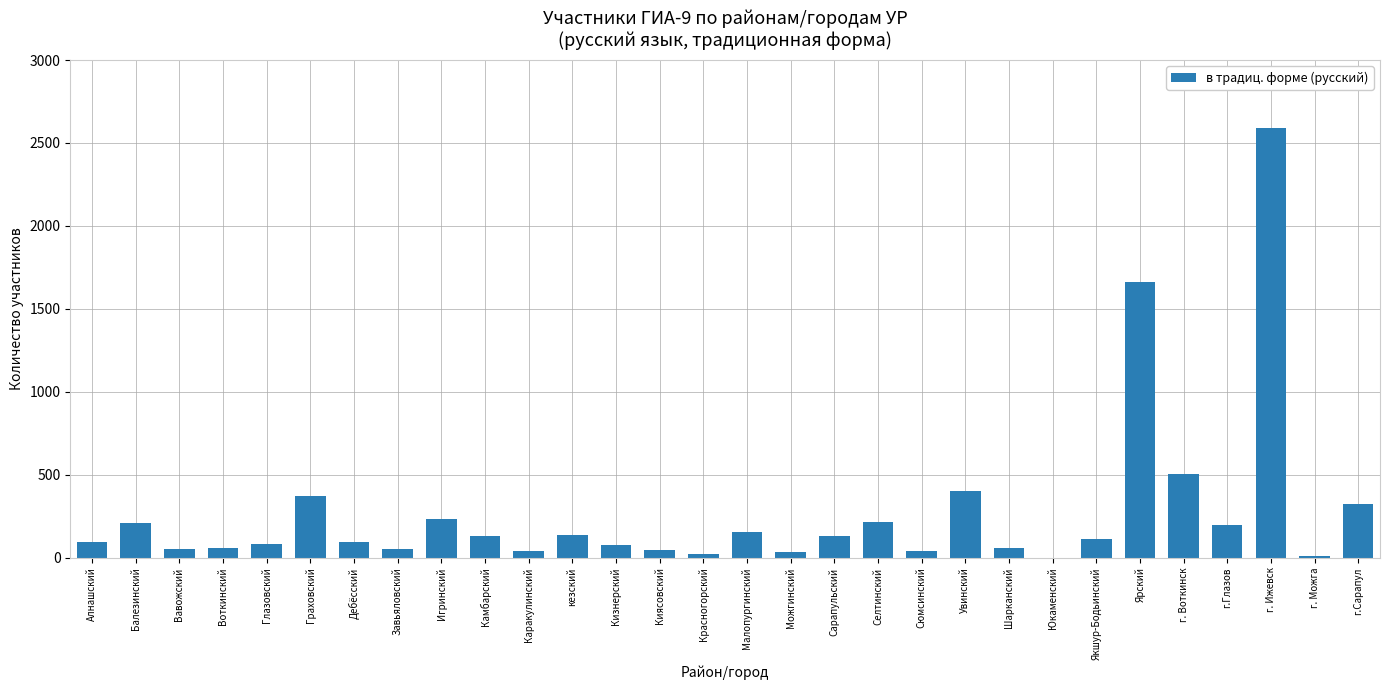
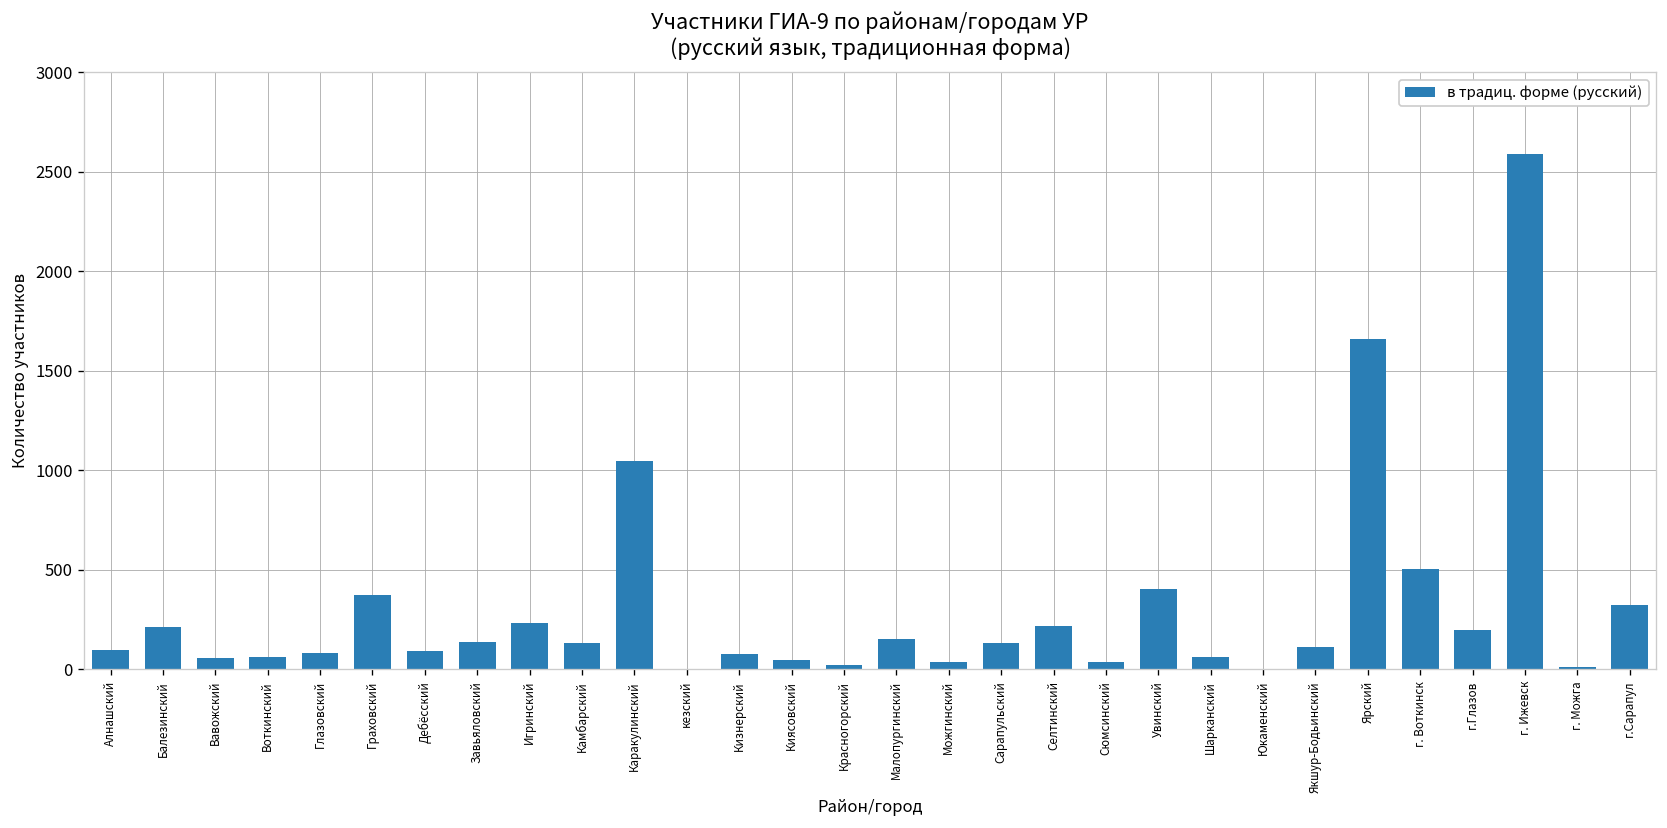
Завьяловский: 50 -> 140
Каракулинский: 40 -> 1040
кезский: 140 -> 0
